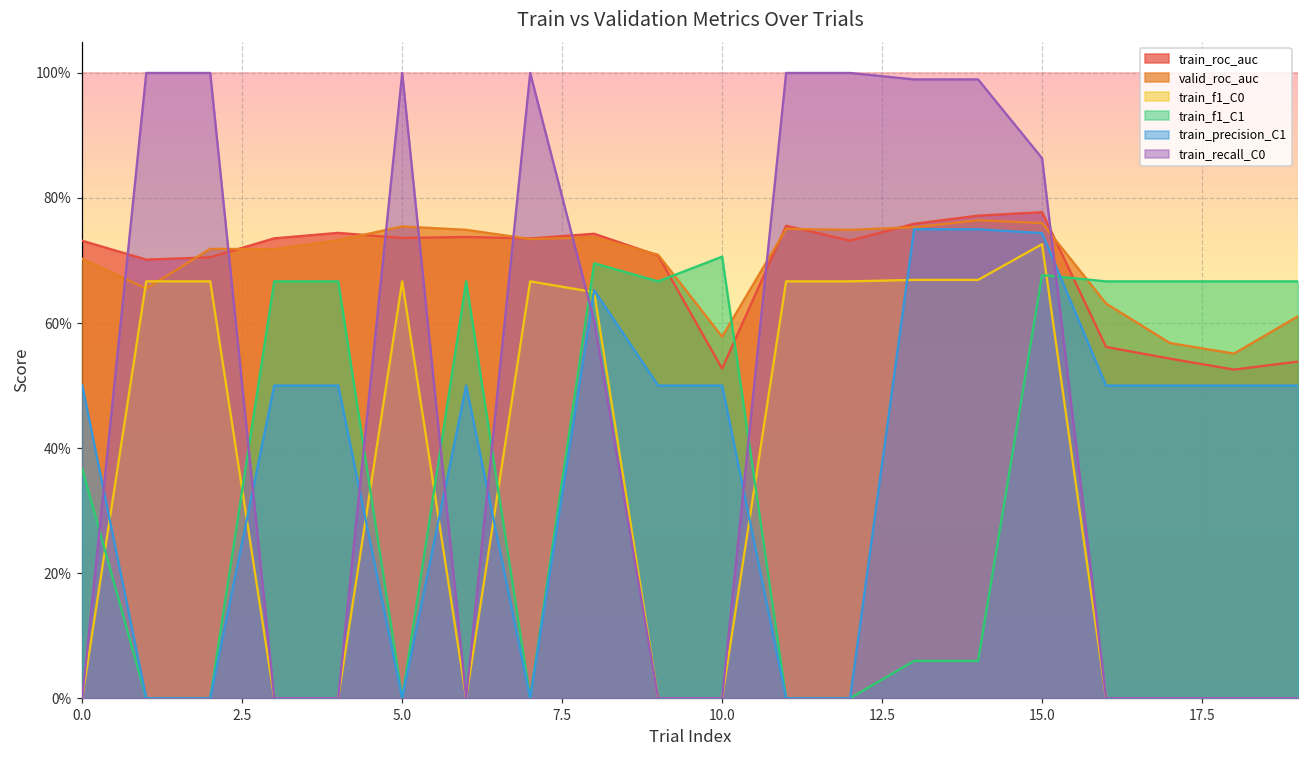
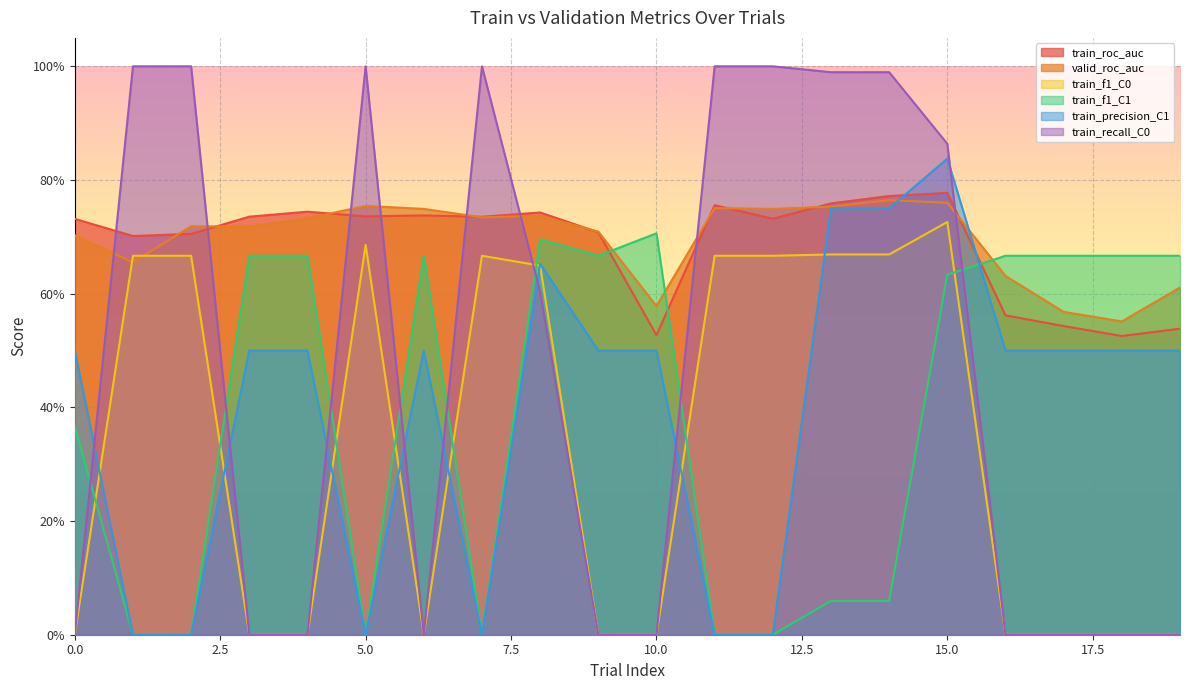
train_f1_C0, 5.0: 67% -> 69%
train_f1_C1, 15.0: 68% -> 63%
train_precision_C1, 15.0: 74% -> 84%
